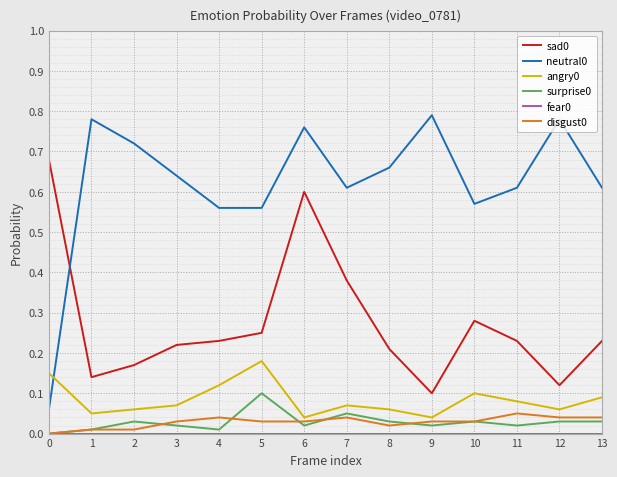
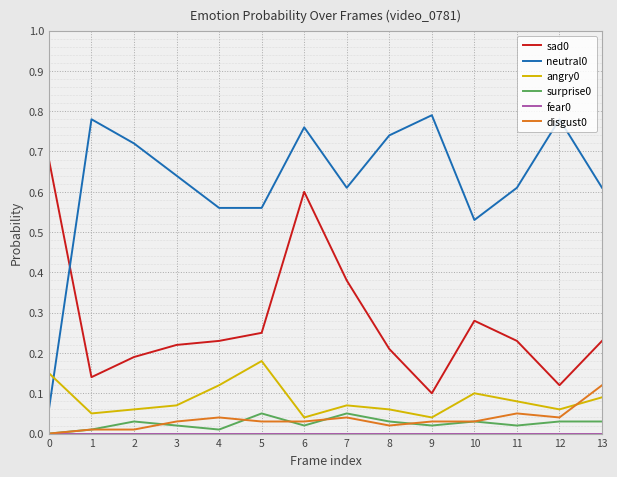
sad0, 2: 0.17 -> 0.19
surprise0, 5: 0.10 -> 0.05
neutral0, 8: 0.66 -> 0.74
neutral0, 10: 0.57 -> 0.53
disgust0, 13: 0.04 -> 0.12
